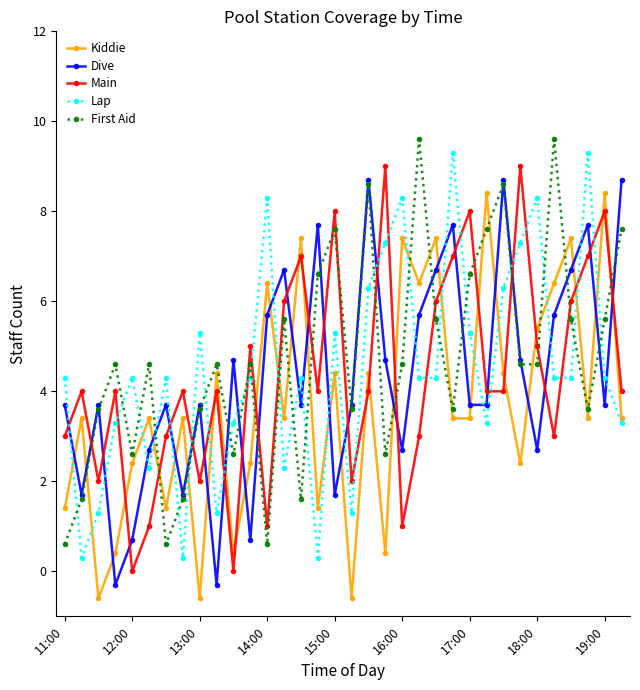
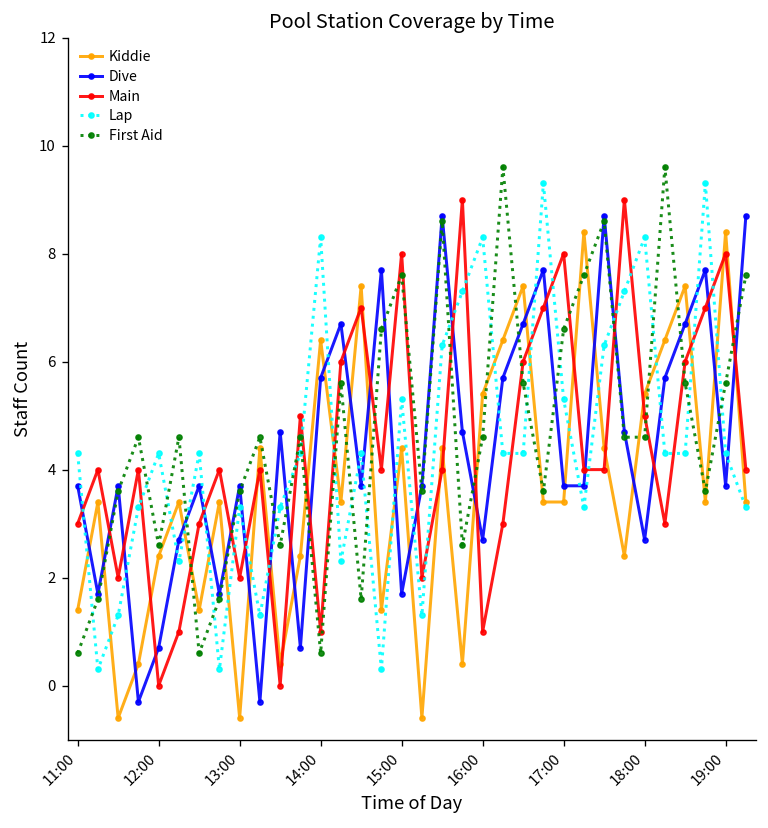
Lap, 13:00: 5.3 -> 3.3
Kiddie, 16:00: 7.4 -> 5.4
